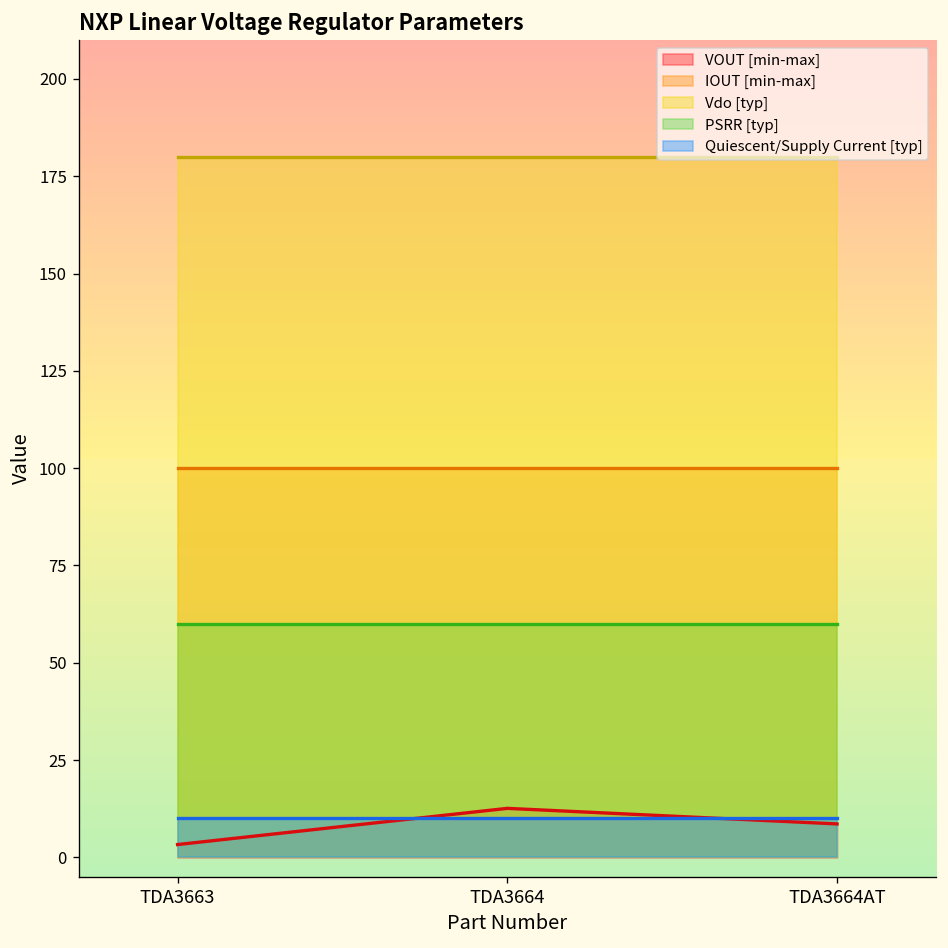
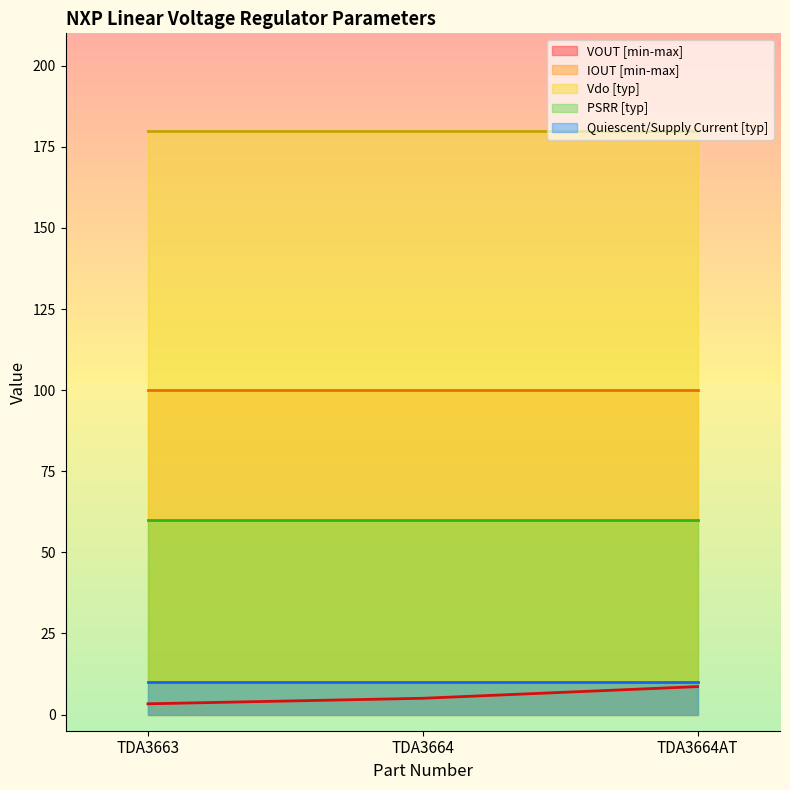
VOUT [min-max], TDA3664: 13 -> 5
